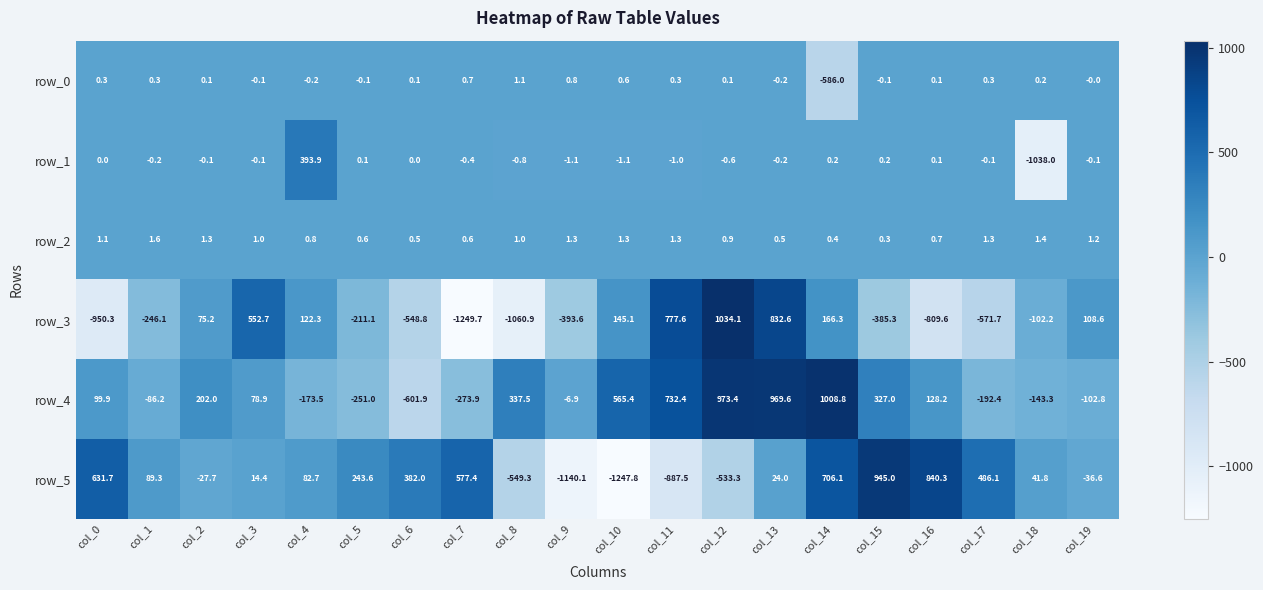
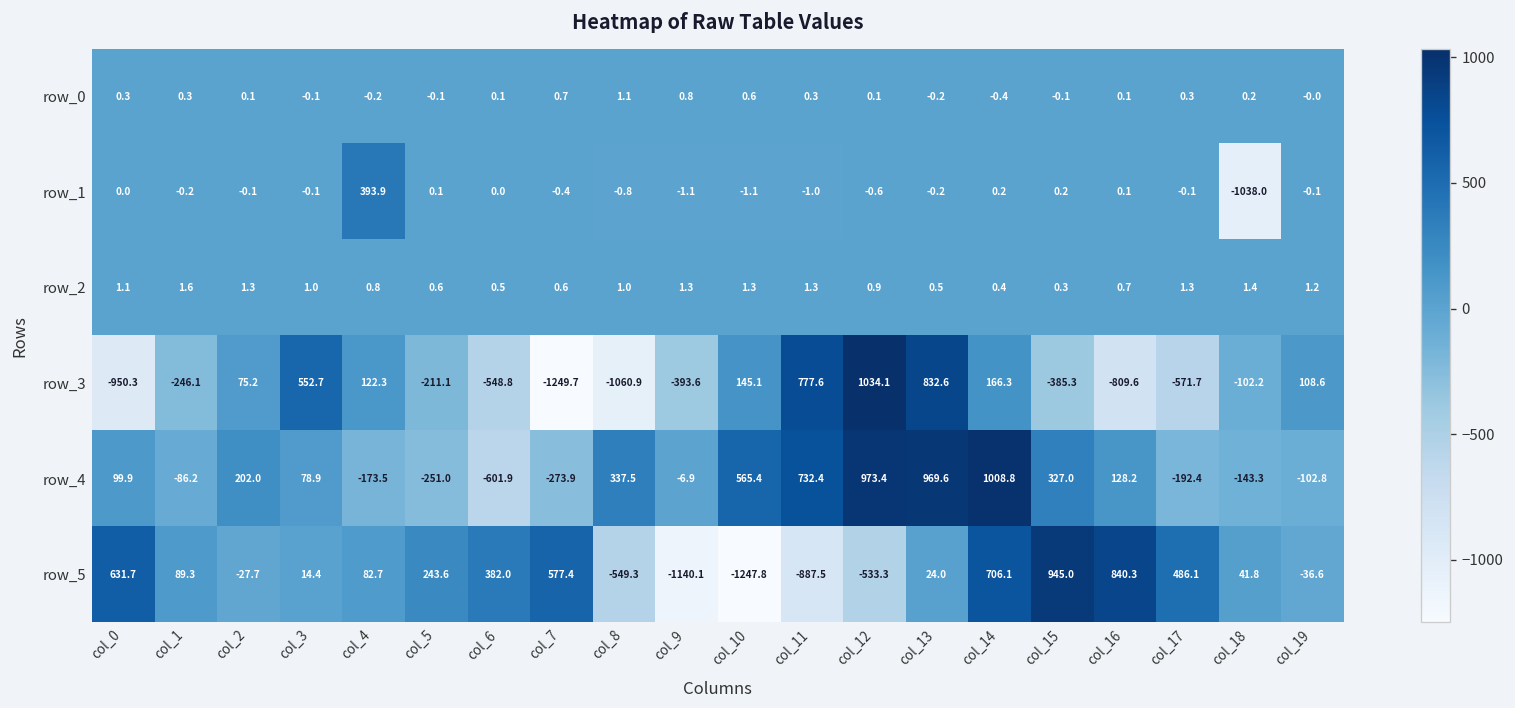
row_0, col_14: -586.0 -> -0.4
